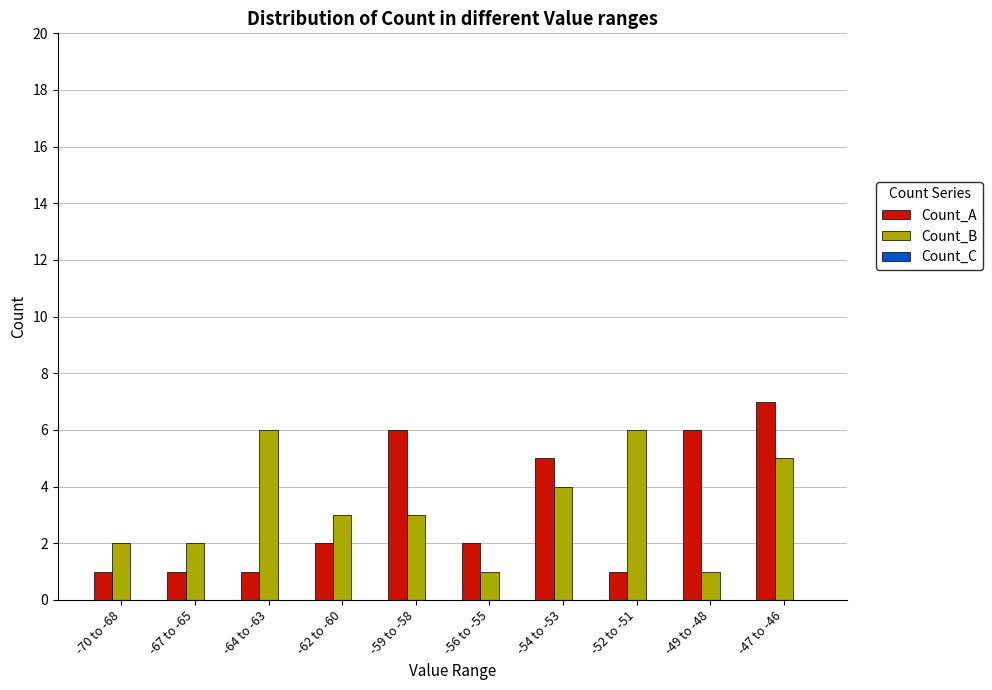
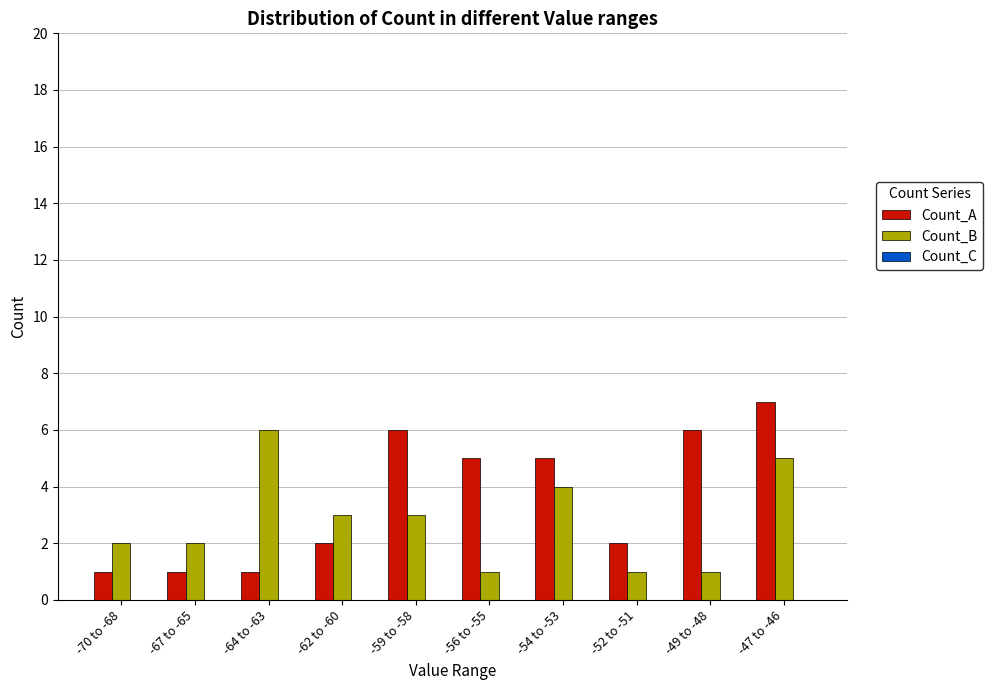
Count_A, -56 to -55: 2 -> 5
Count_A, -52 to -51: 1 -> 2
Count_B, -52 to -51: 6 -> 1
